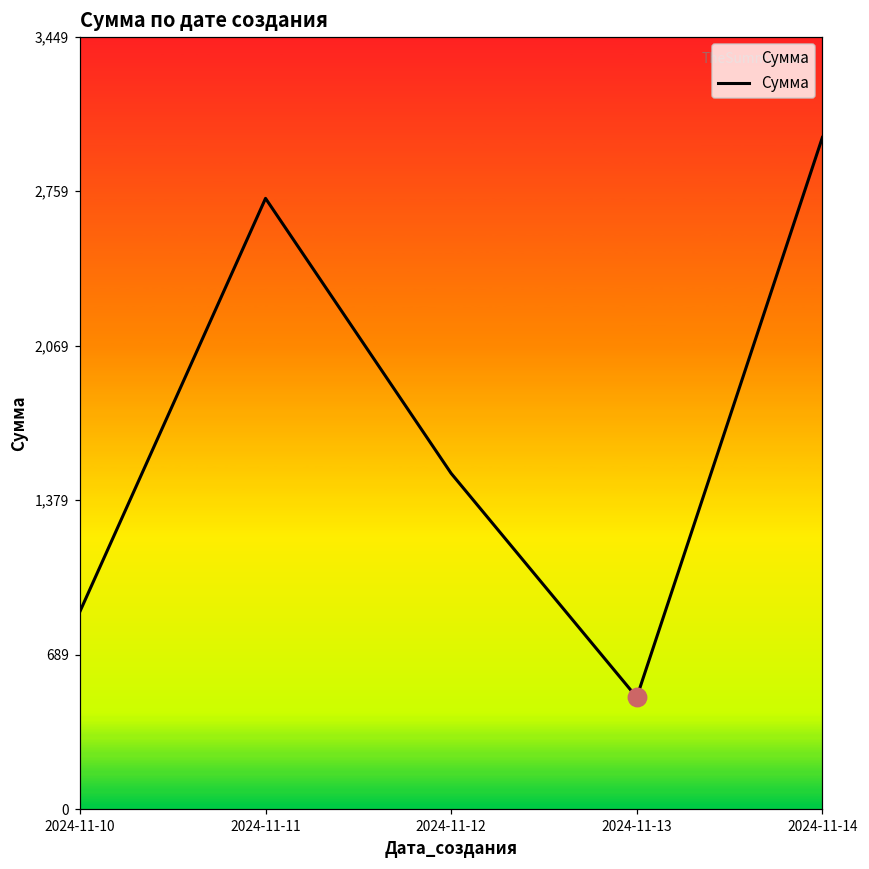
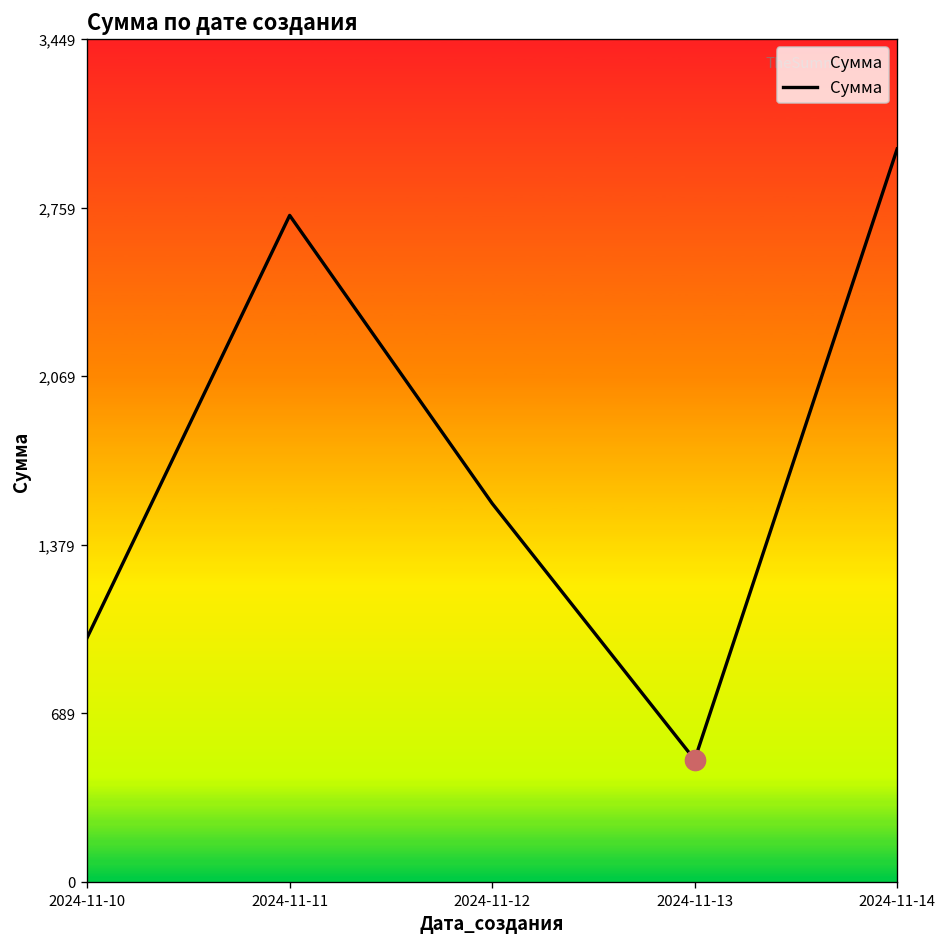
Сумма, 2024-11-10: 880 -> 1,000
Сумма, 2024-11-12: 1,500 -> 1,550
